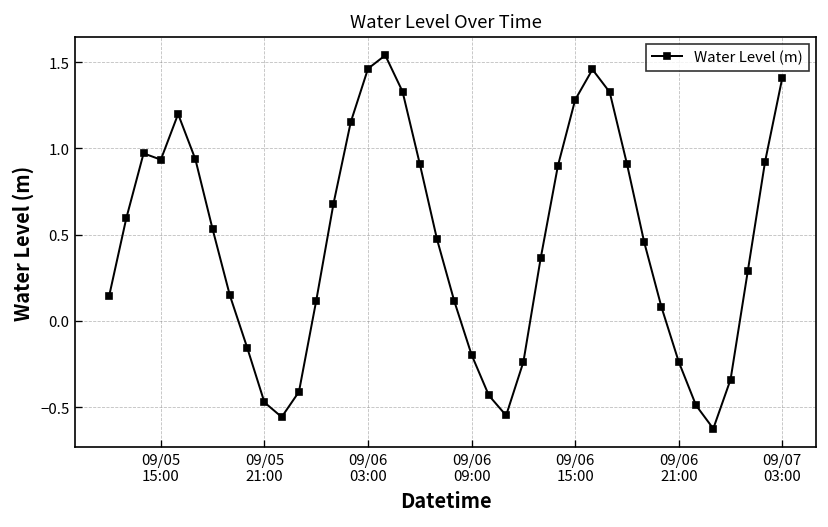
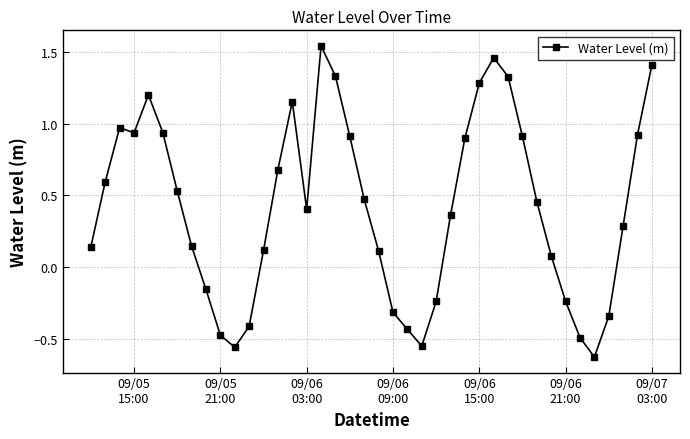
09/06 03:00: 1.46 -> 0.40
09/06 09:00: -0.20 -> -0.31
